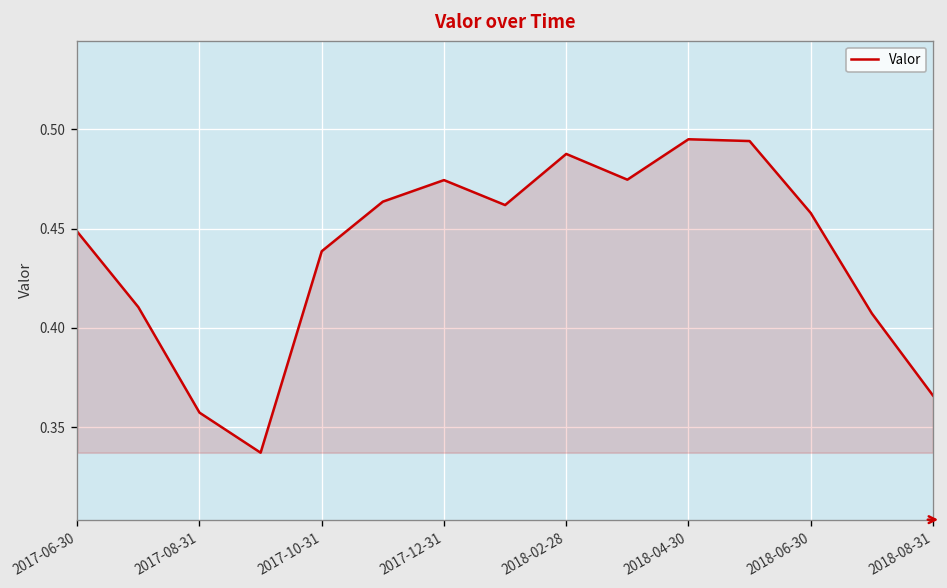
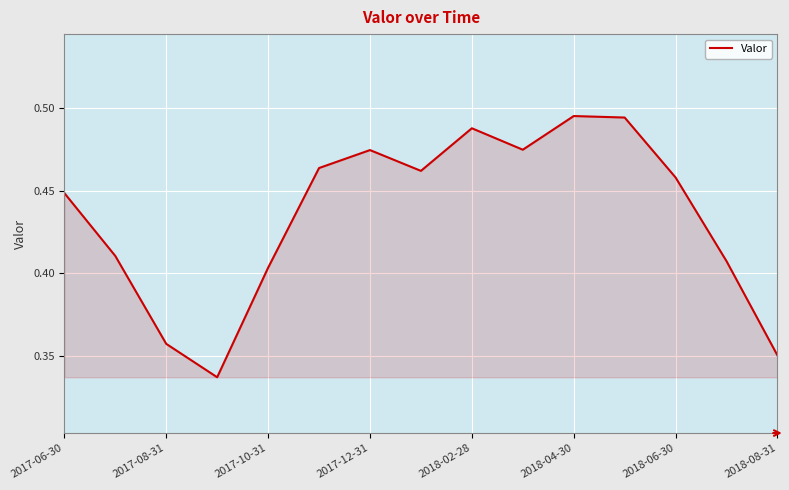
2017-10-31: 0.439 -> 0.403
2018-08-31: 0.366 -> 0.350
